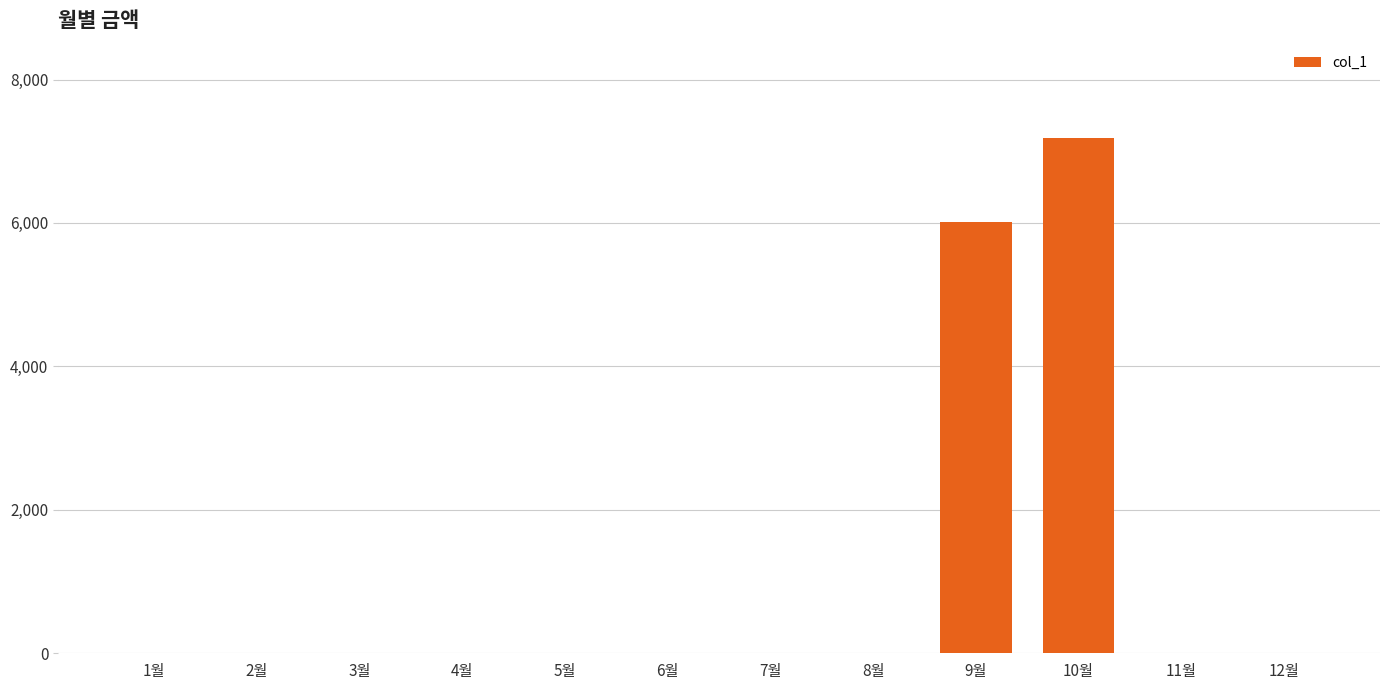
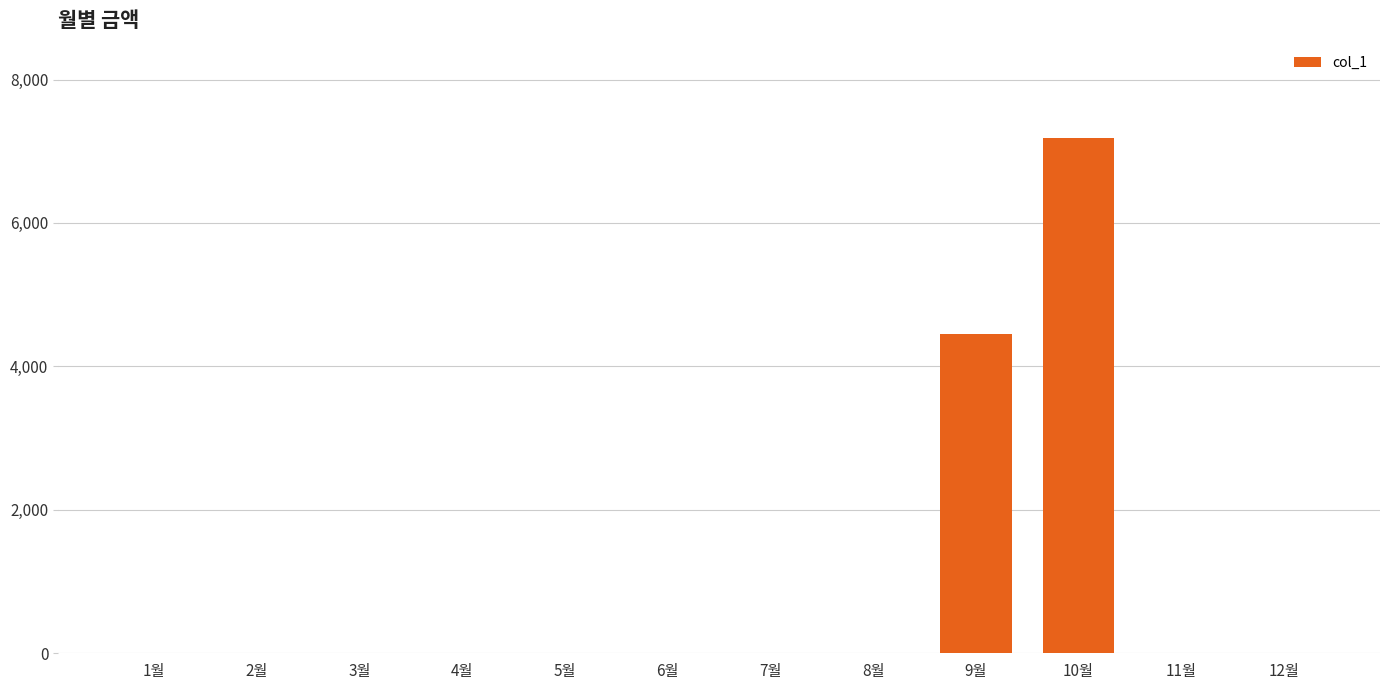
9월: 6,000 -> 4,500
